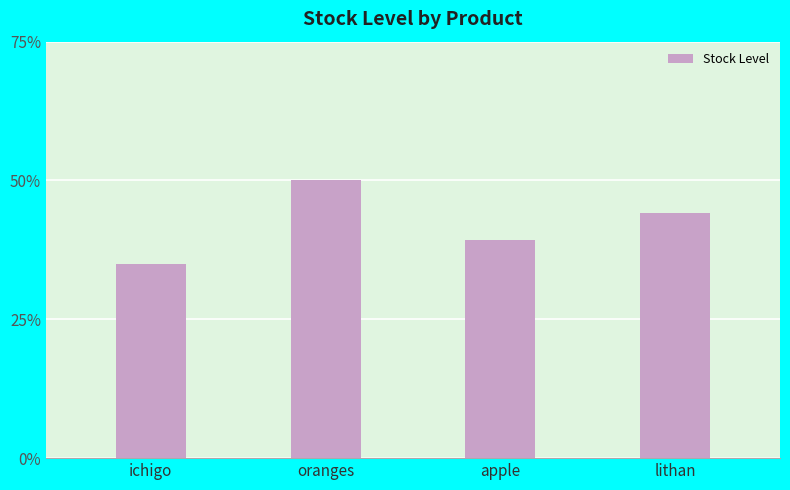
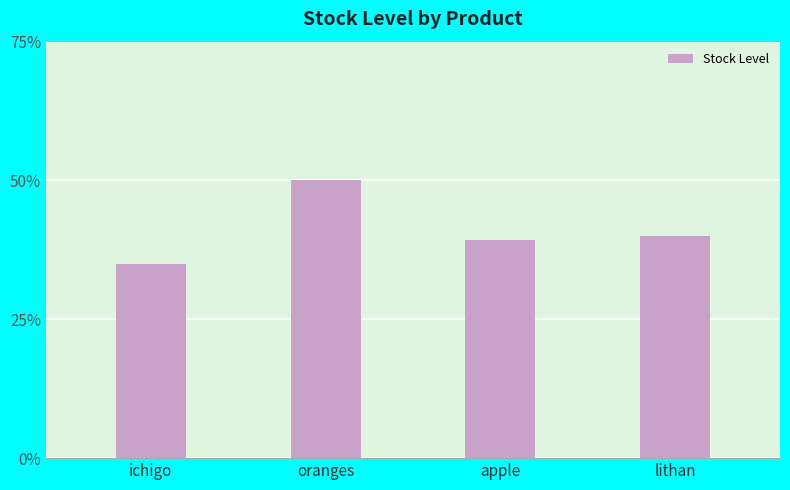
lithan: 44% -> 40%
